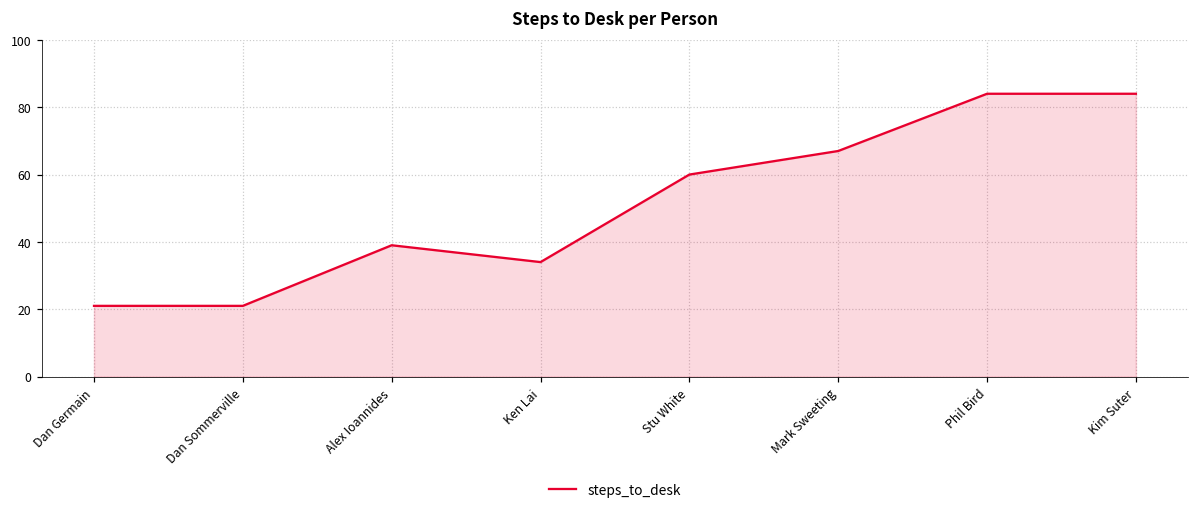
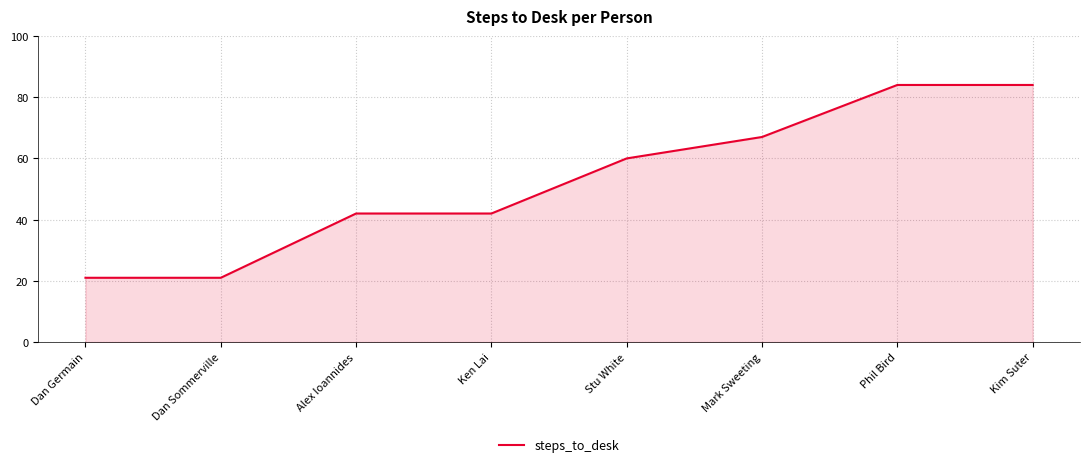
Alex Ioannides: 39 -> 42
Ken Lai: 34 -> 42
